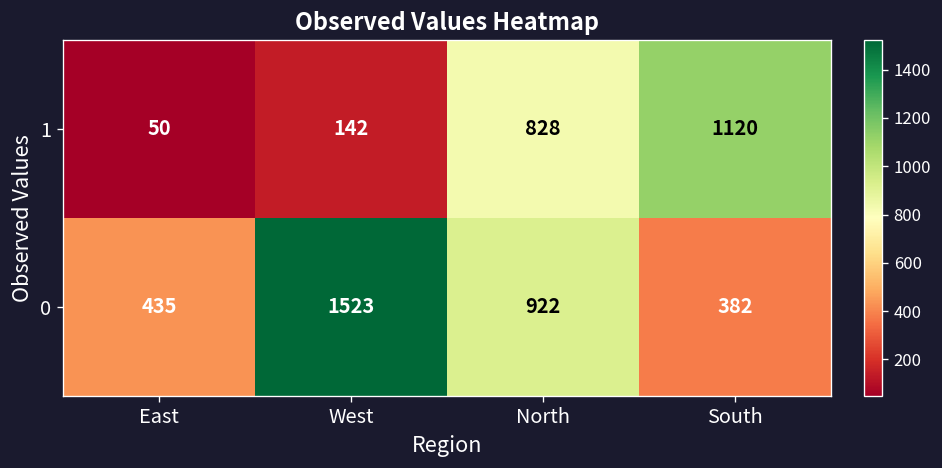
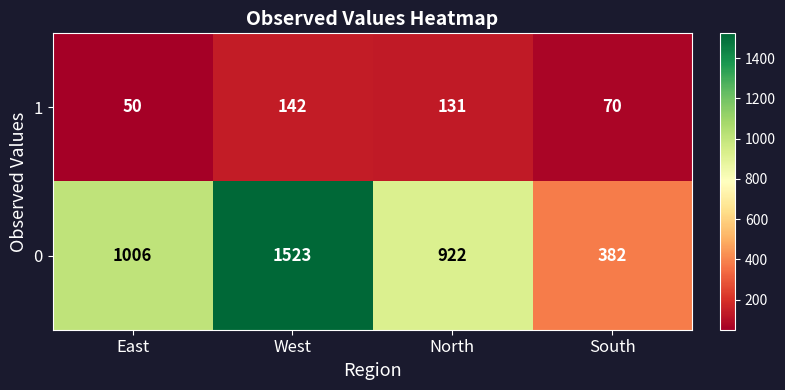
1, North: 828 -> 131
1, South: 1120 -> 70
0, East: 435 -> 1006
